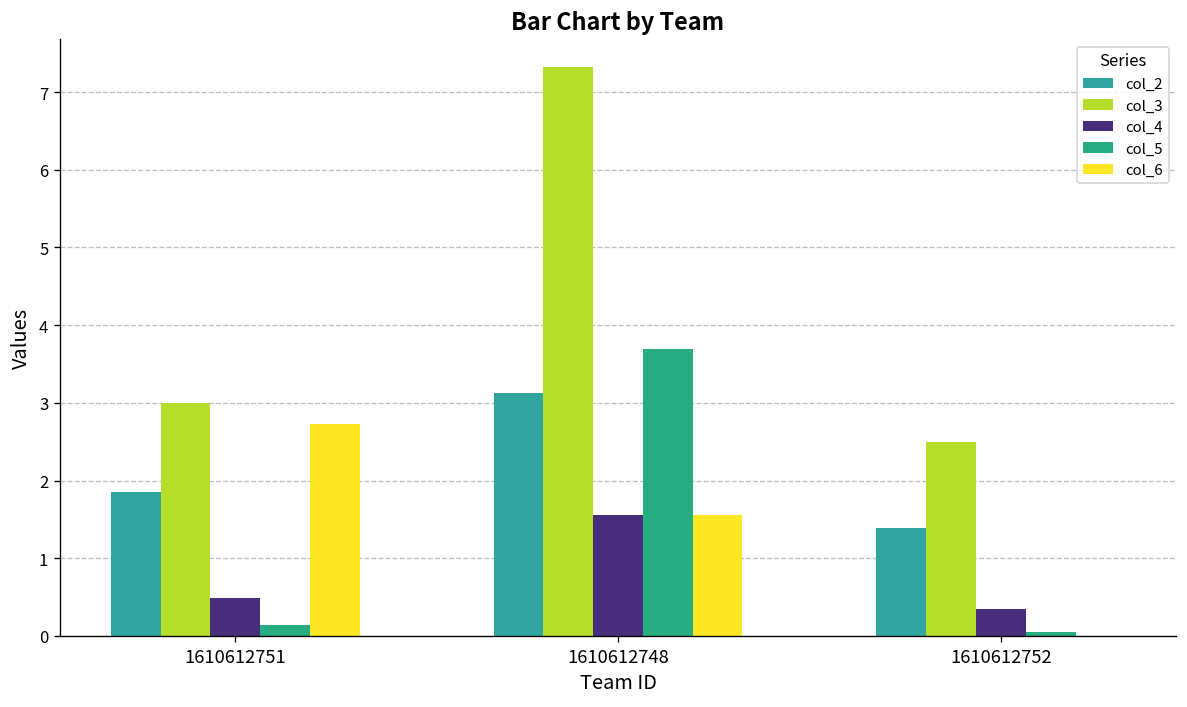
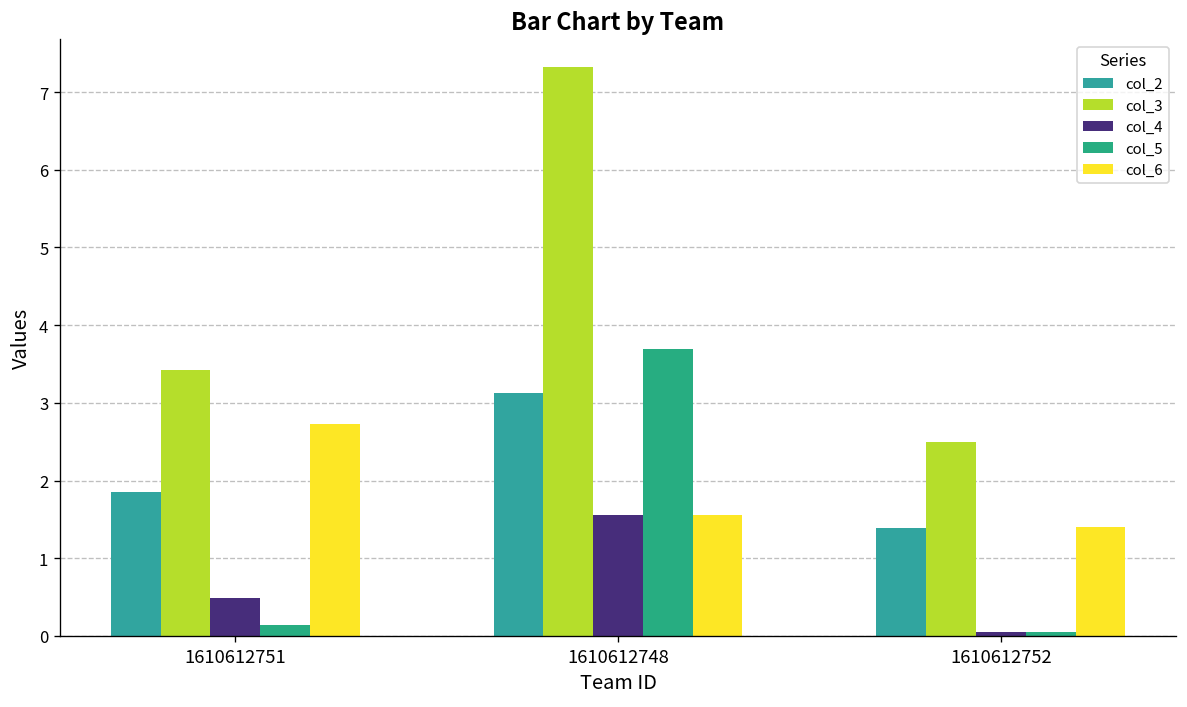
col_3, 1610612751: 3.0 -> 3.4
col_4, 1610612752: 0.4 -> 0.1
col_6, 1610612752: 0.0 -> 1.4
